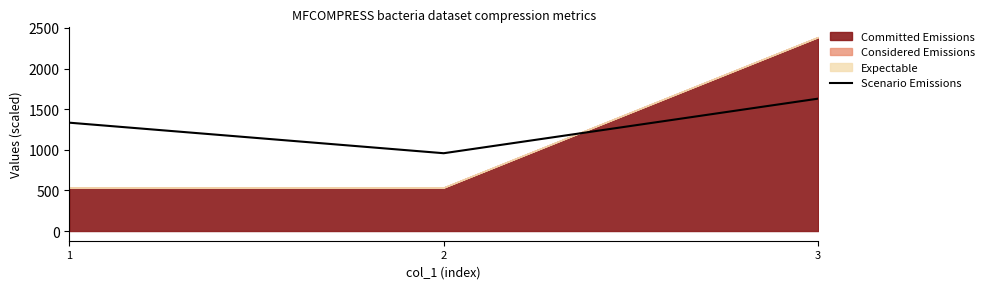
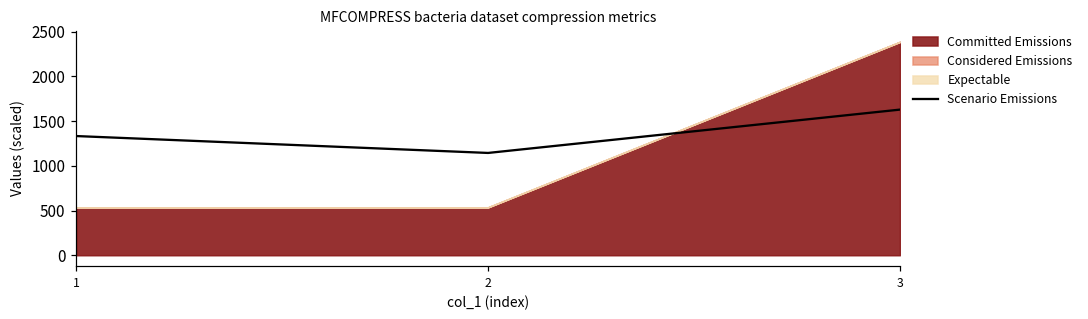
Scenario Emissions, 2: 1000 -> 1100
